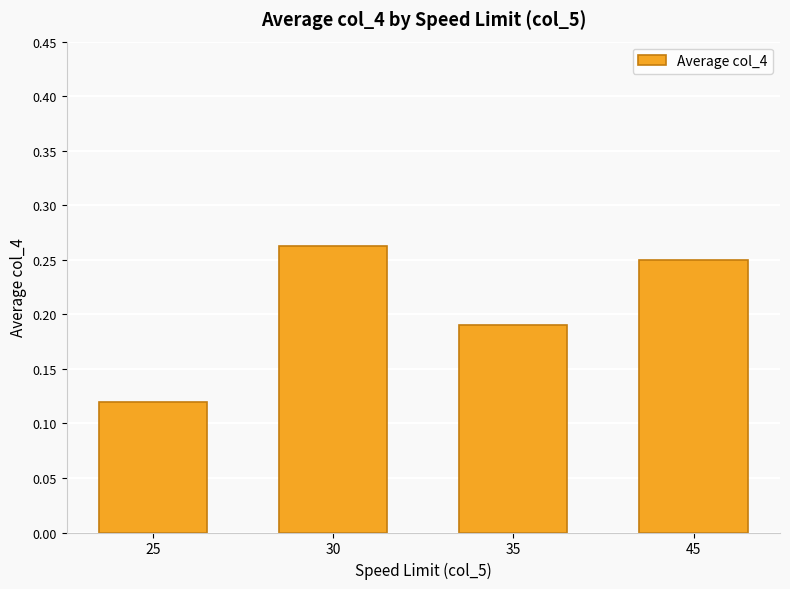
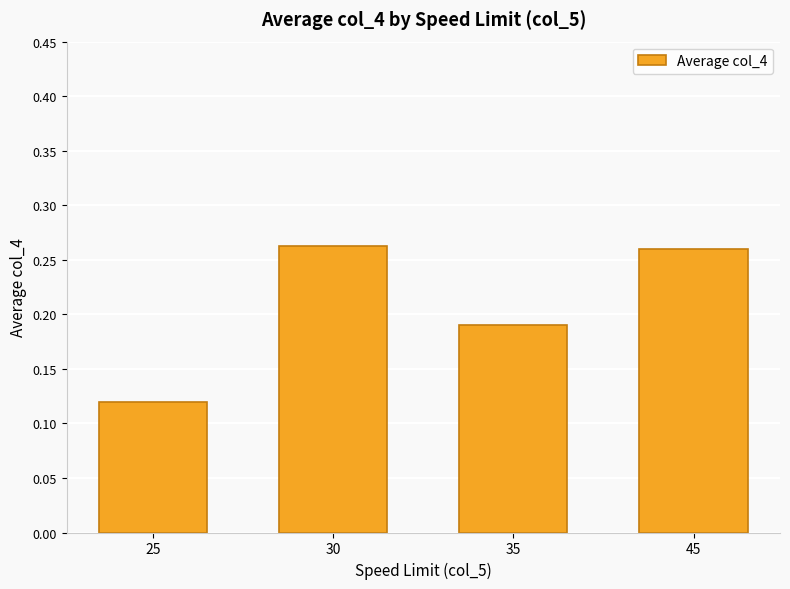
45: 0.25 -> 0.26
